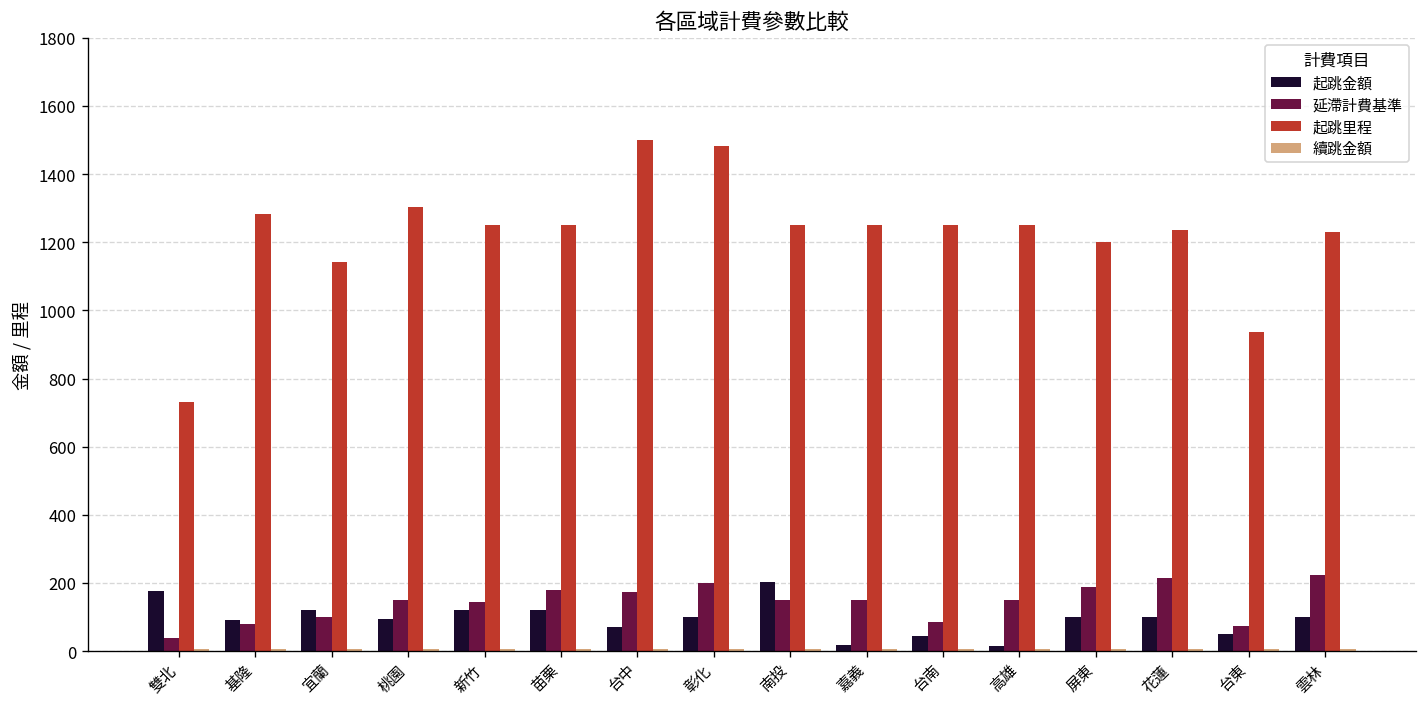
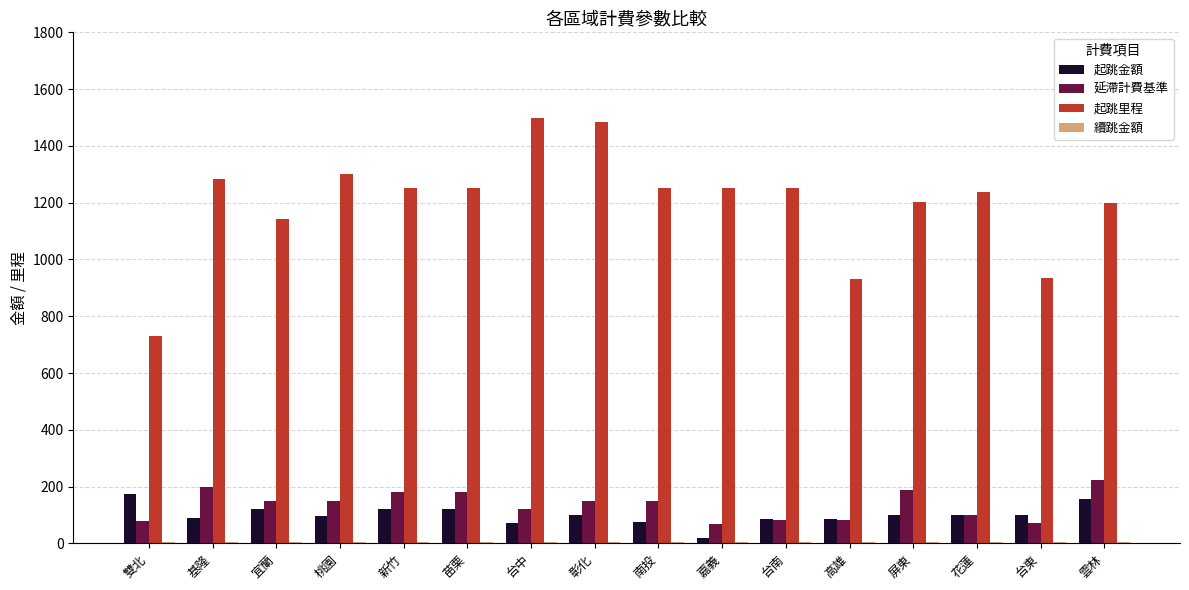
延滯計費基準, 雙北: 40 -> 80
延滯計費基準, 基隆: 80 -> 200
延滯計費基準, 宜蘭: 100 -> 150
延滯計費基準, 新竹: 150 -> 180
延滯計費基準, 台中: 170 -> 120
延滯計費基準, 彰化: 200 -> 150
起跳金額, 南投: 200 -> 80
延滯計費基準, 嘉義: 150 -> 70
起跳金額, 台南: 50 -> 90
起跳金額, 高雄: 20 -> 90
延滯計費基準, 高雄: 150 -> 80
起跳里程, 高雄: 1250 -> 930
延滯計費基準, 花蓮: 210 -> 100
起跳金額, 台東: 50 -> 100
起跳金額, 雲林: 100 -> 160
起跳里程, 雲林: 1230 -> 1200
